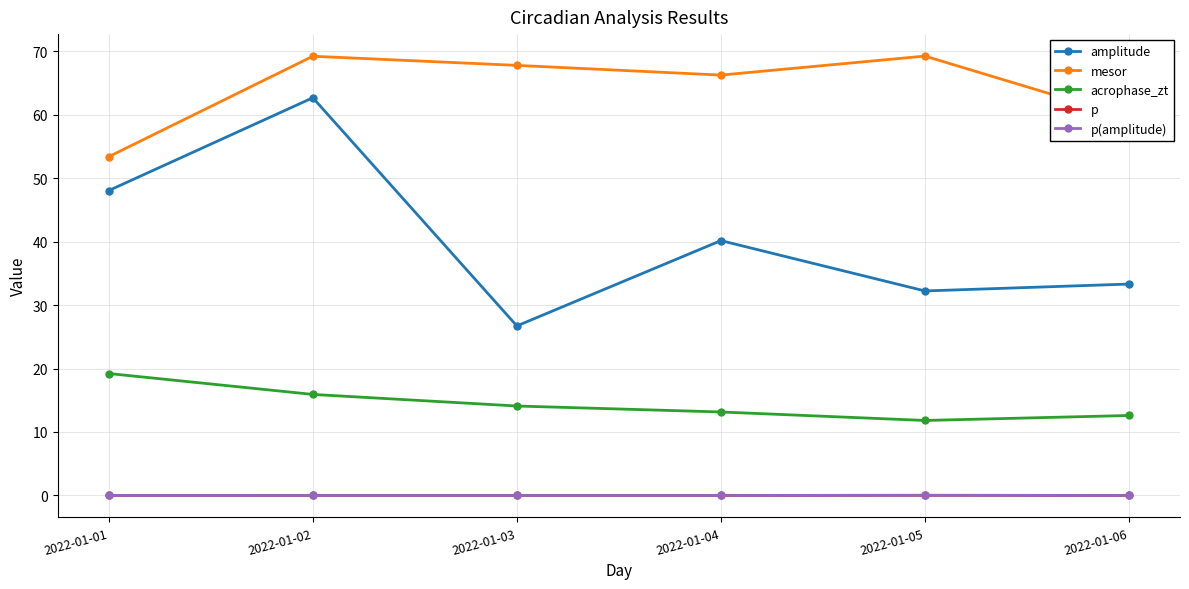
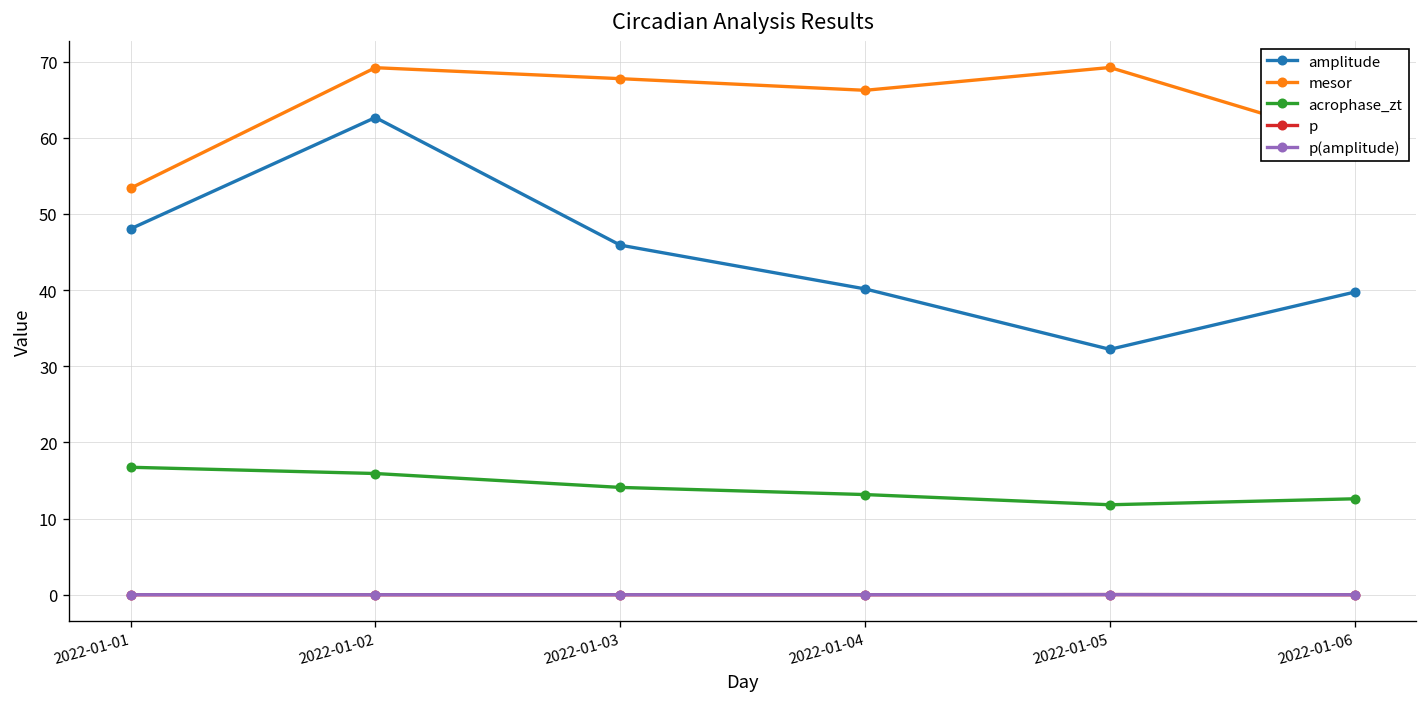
acrophase_zt, 2022-01-01: 19 -> 17
amplitude, 2022-01-03: 27 -> 46
amplitude, 2022-01-06: 33 -> 40
